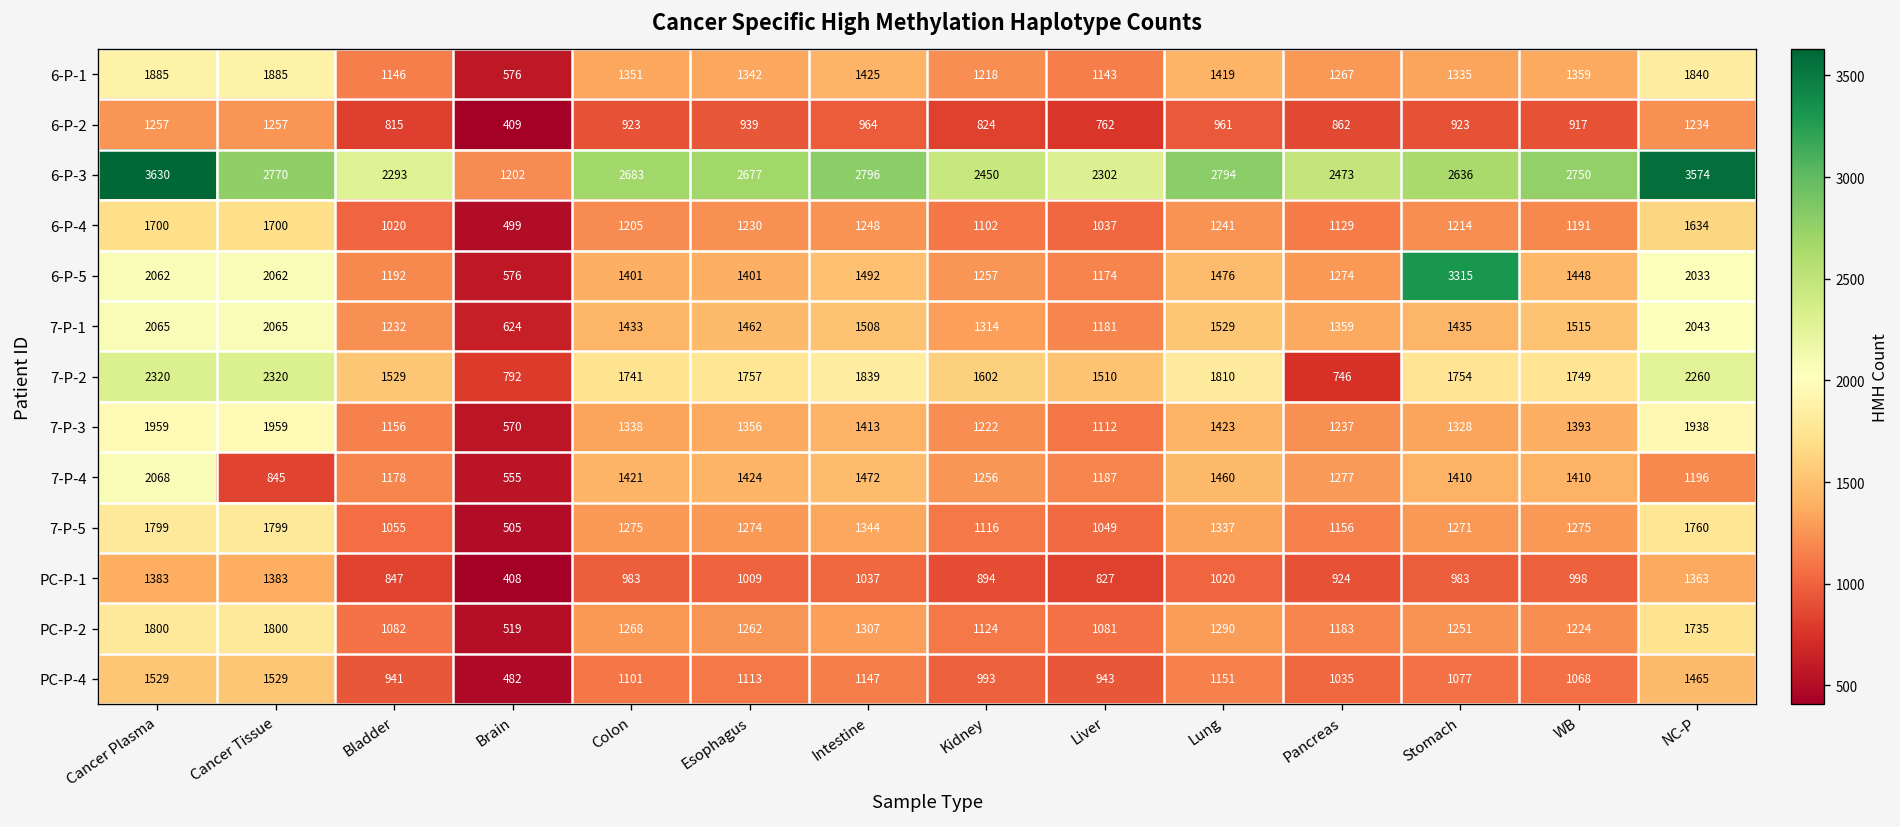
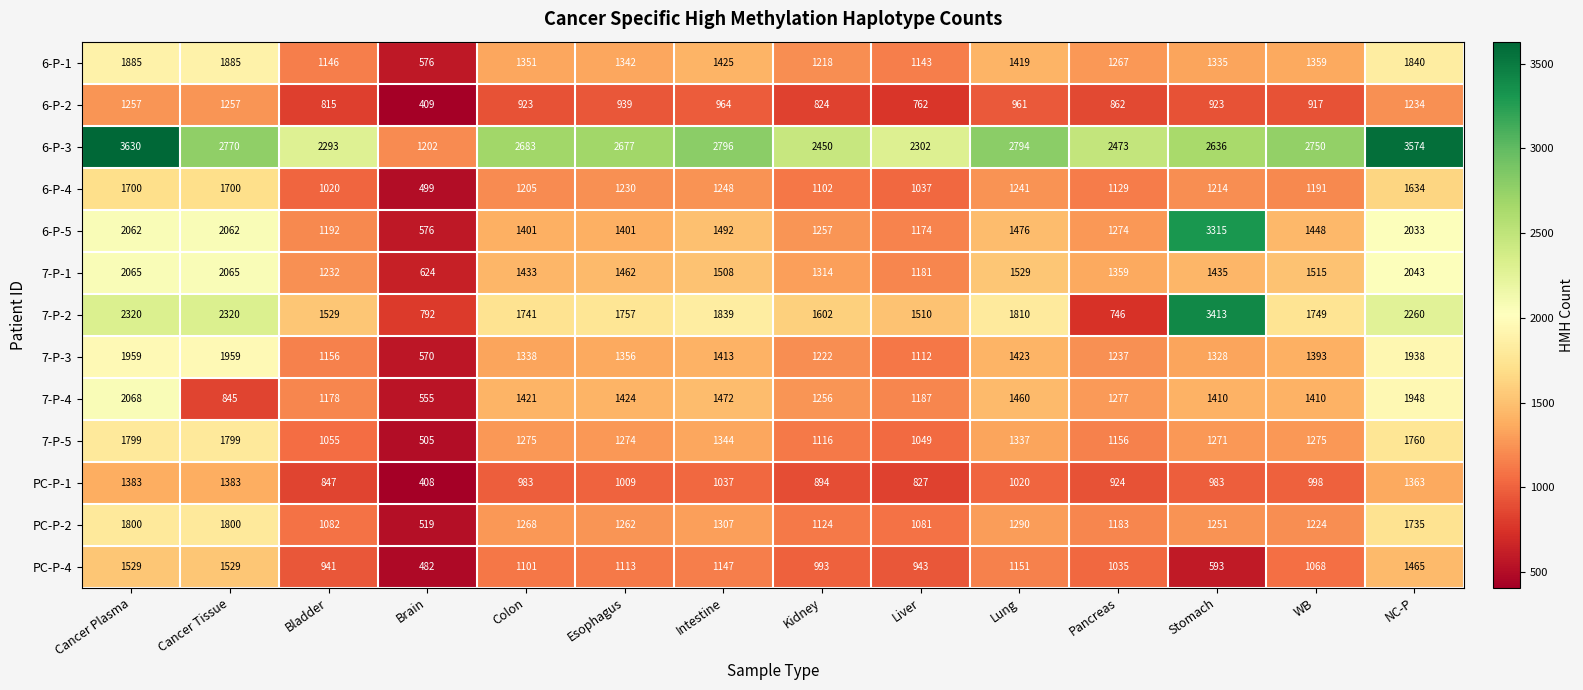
7-P-2, Stomach: 1754 -> 3413
7-P-4, NC-P: 1196 -> 1948
PC-P-4, Stomach: 1077 -> 593
